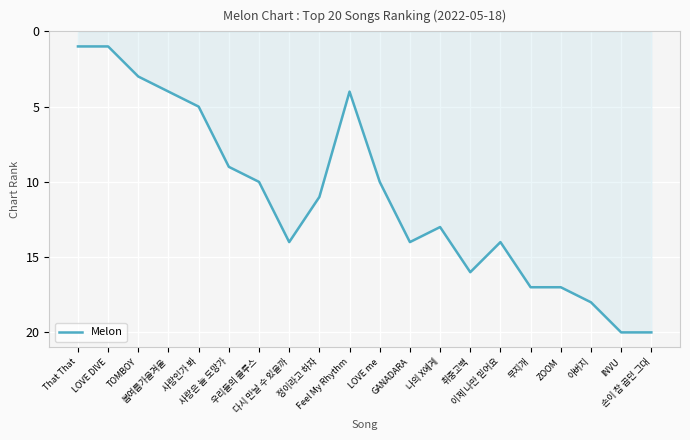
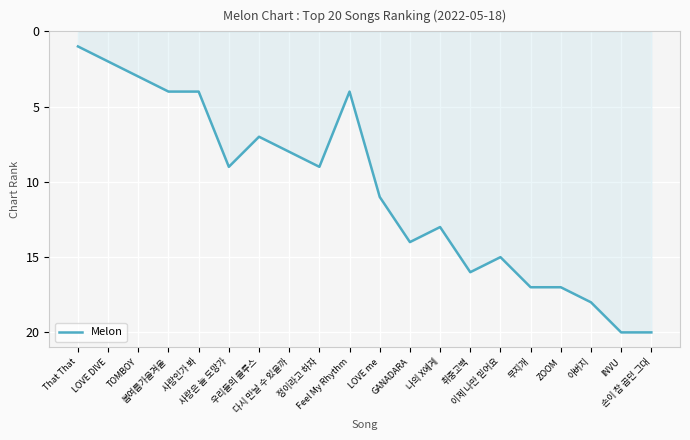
LOVE DIVE: 1 -> 2
사랑인가 봐: 5 -> 4
우리들의 블루스: 10 -> 7
다시 만날 수 있을까: 14 -> 8
정이라고 하자: 11 -> 9
LOVE me: 10 -> 11
이제 나만 믿어요: 14 -> 15
